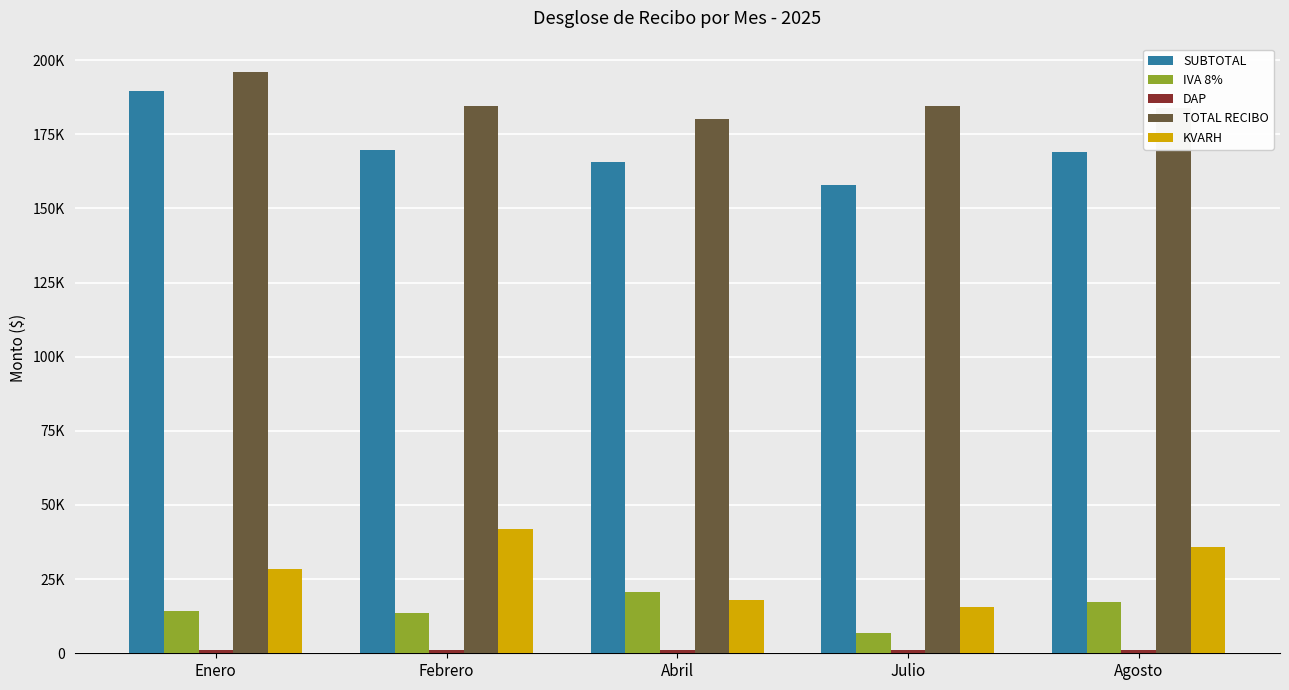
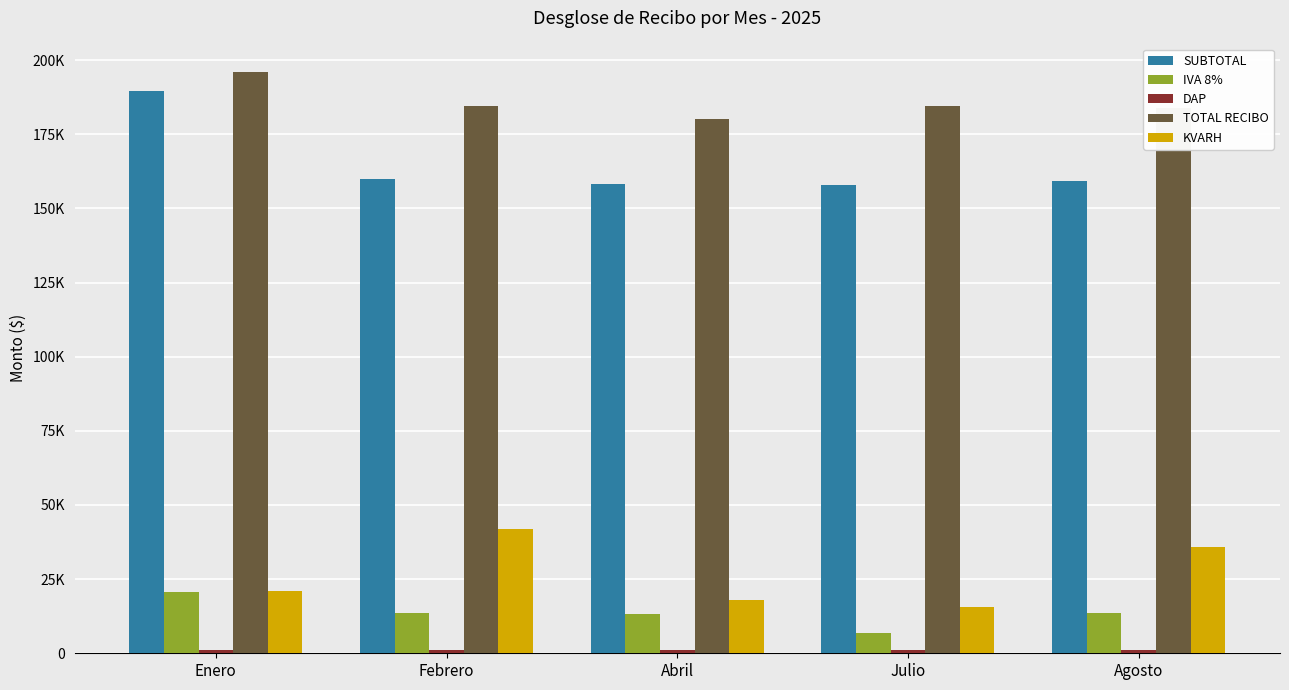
IVA 8%, Enero: 14000 -> 21000
KVARH, Enero: 28000 -> 21000
SUBTOTAL, Febrero: 170000 -> 160000
SUBTOTAL, Abril: 166000 -> 158000
IVA 8%, Abril: 21000 -> 13000
SUBTOTAL, Agosto: 169000 -> 159000
IVA 8%, Agosto: 17000 -> 14000
